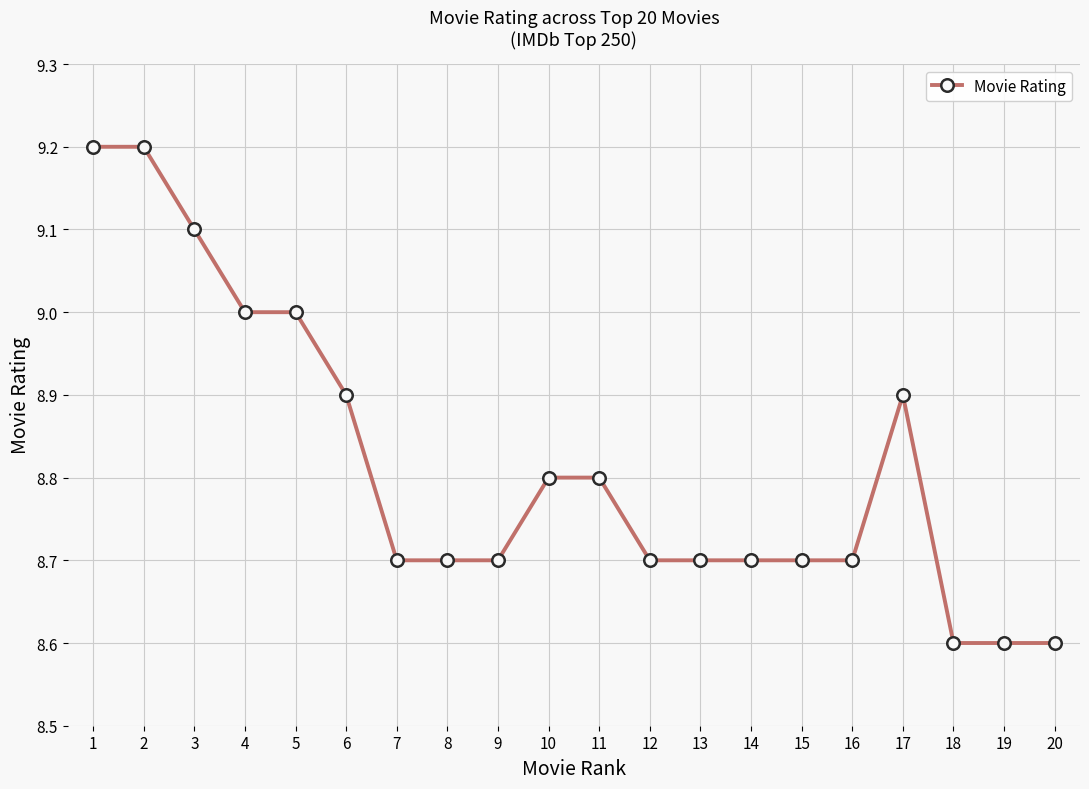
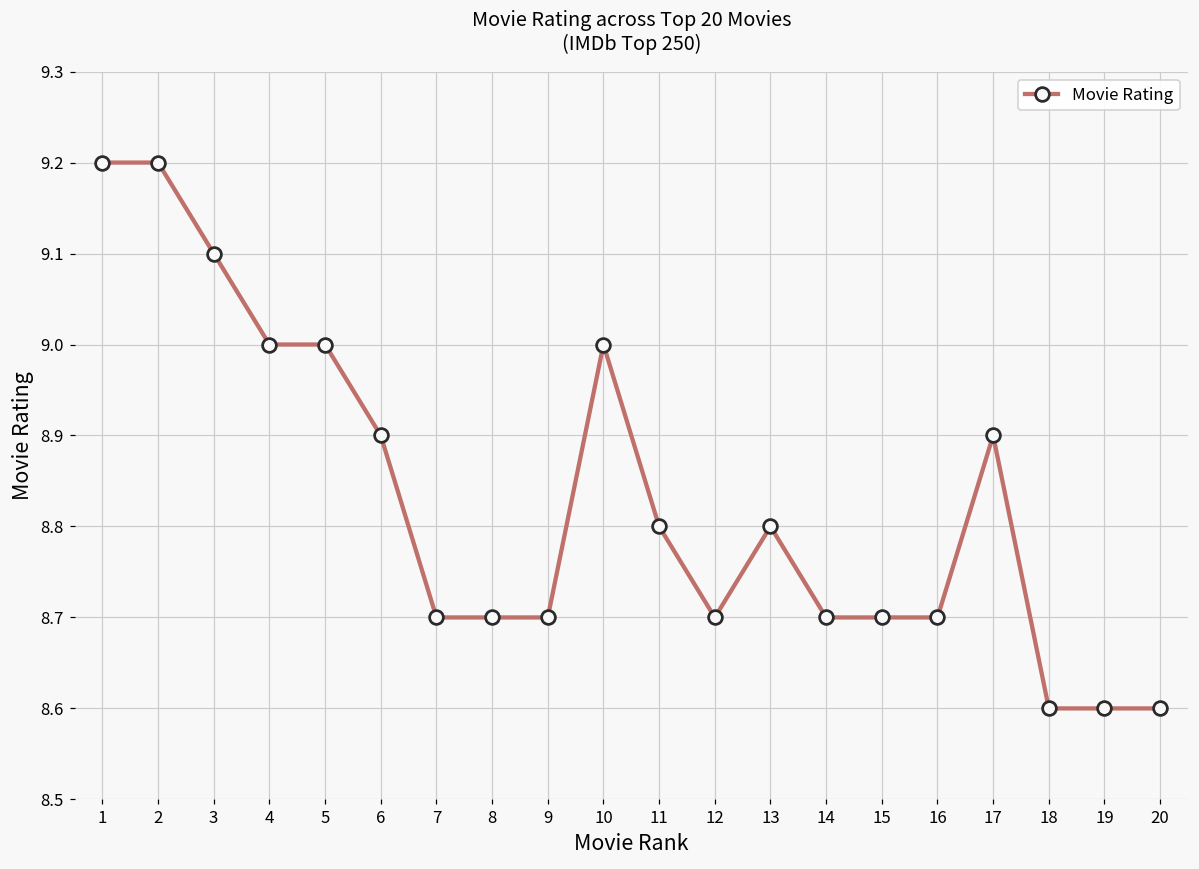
10: 8.8 -> 9.0
13: 8.7 -> 8.8
